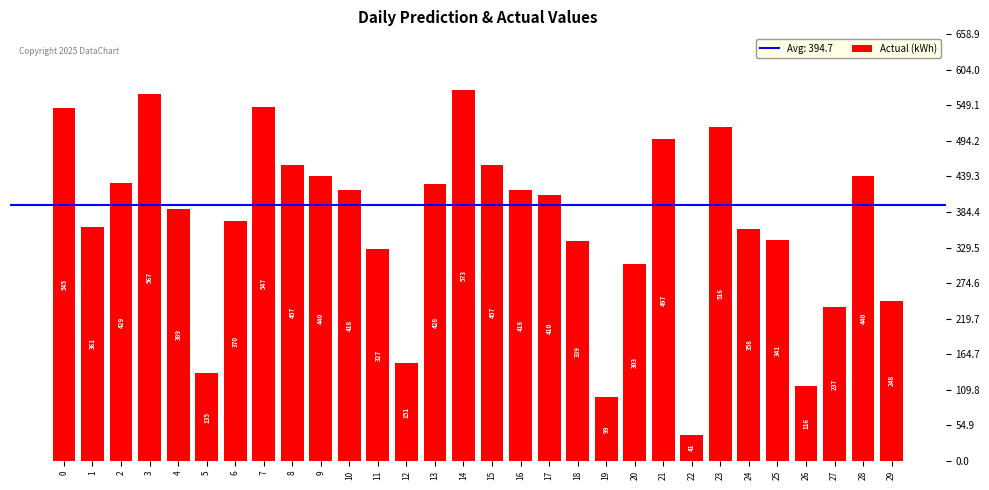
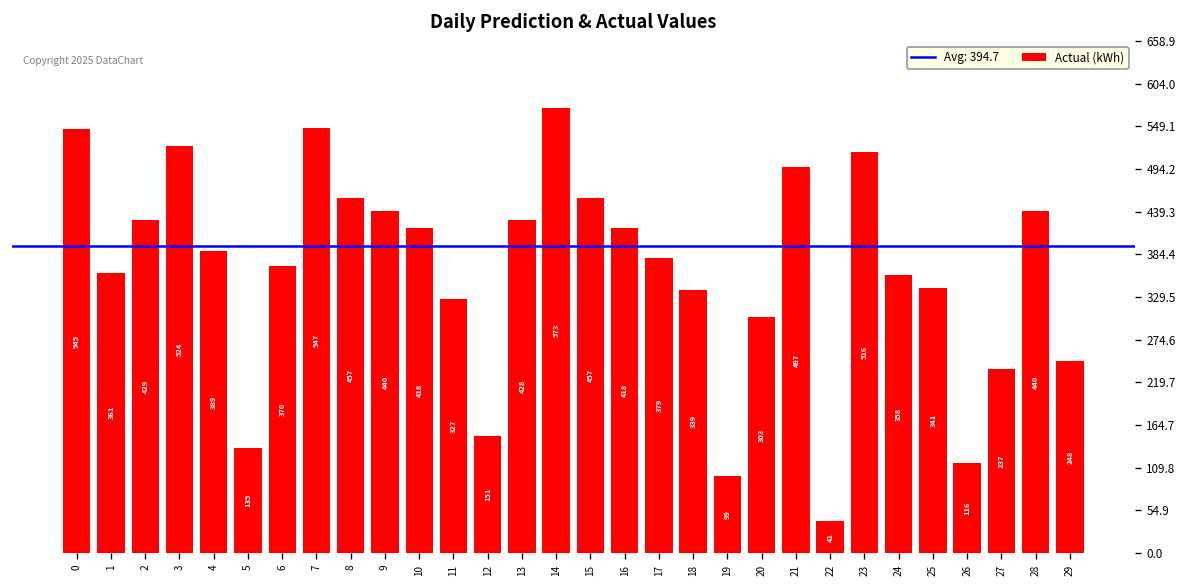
3: 567 -> 524
17: 410 -> 379
